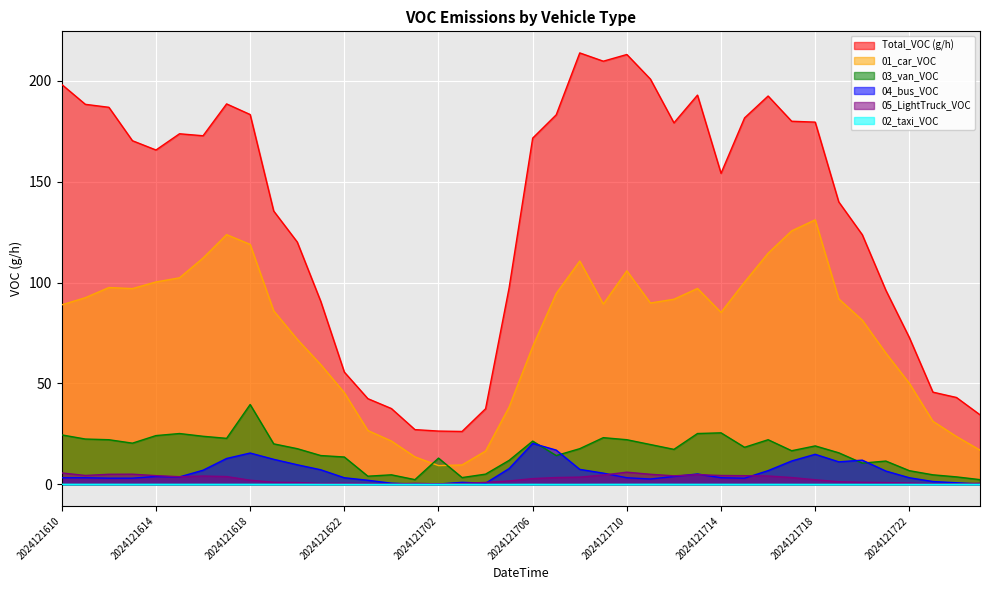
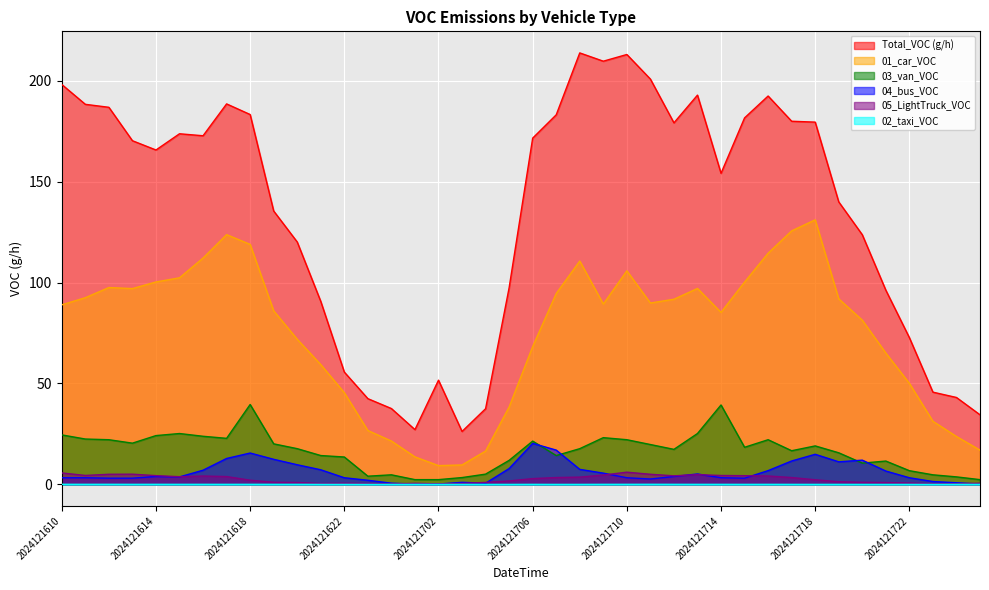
Total_VOC (g/h), 2024121702: 26 -> 52
03_van_VOC, 2024121702: 13 -> 2
03_van_VOC, 2024121714: 26 -> 39
